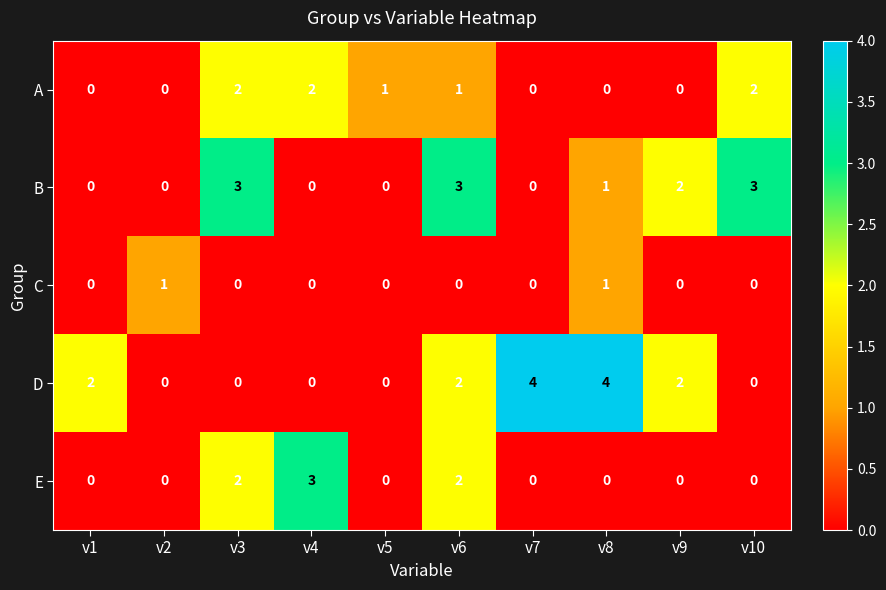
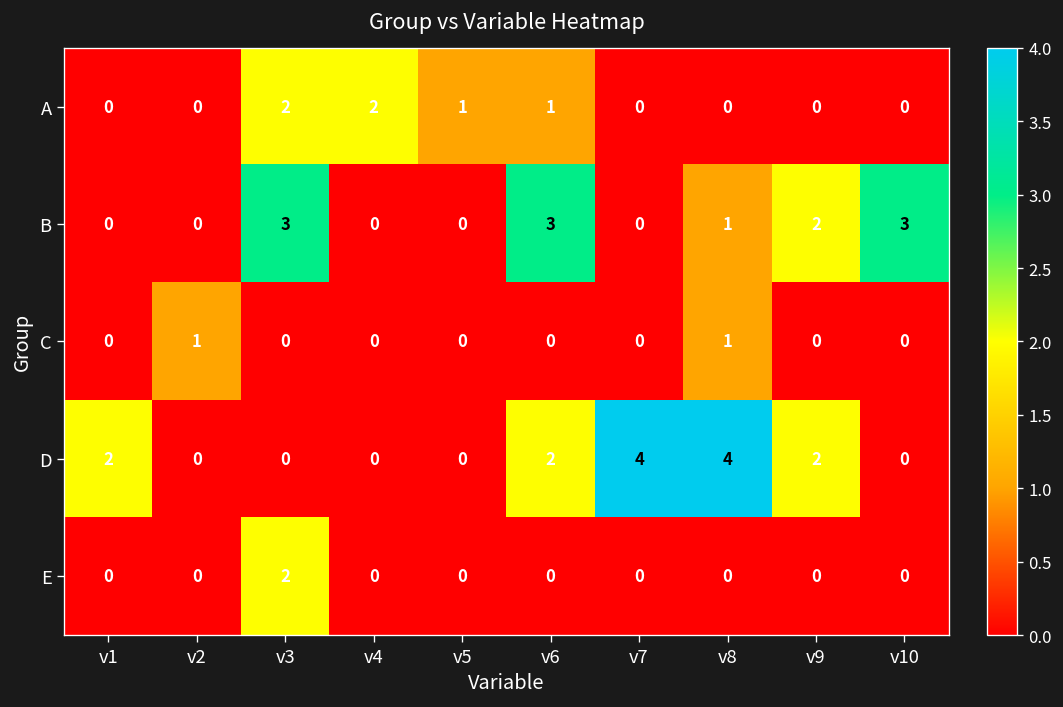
A, v10: 2 -> 0
E, v4: 3 -> 0
E, v6: 2 -> 0
